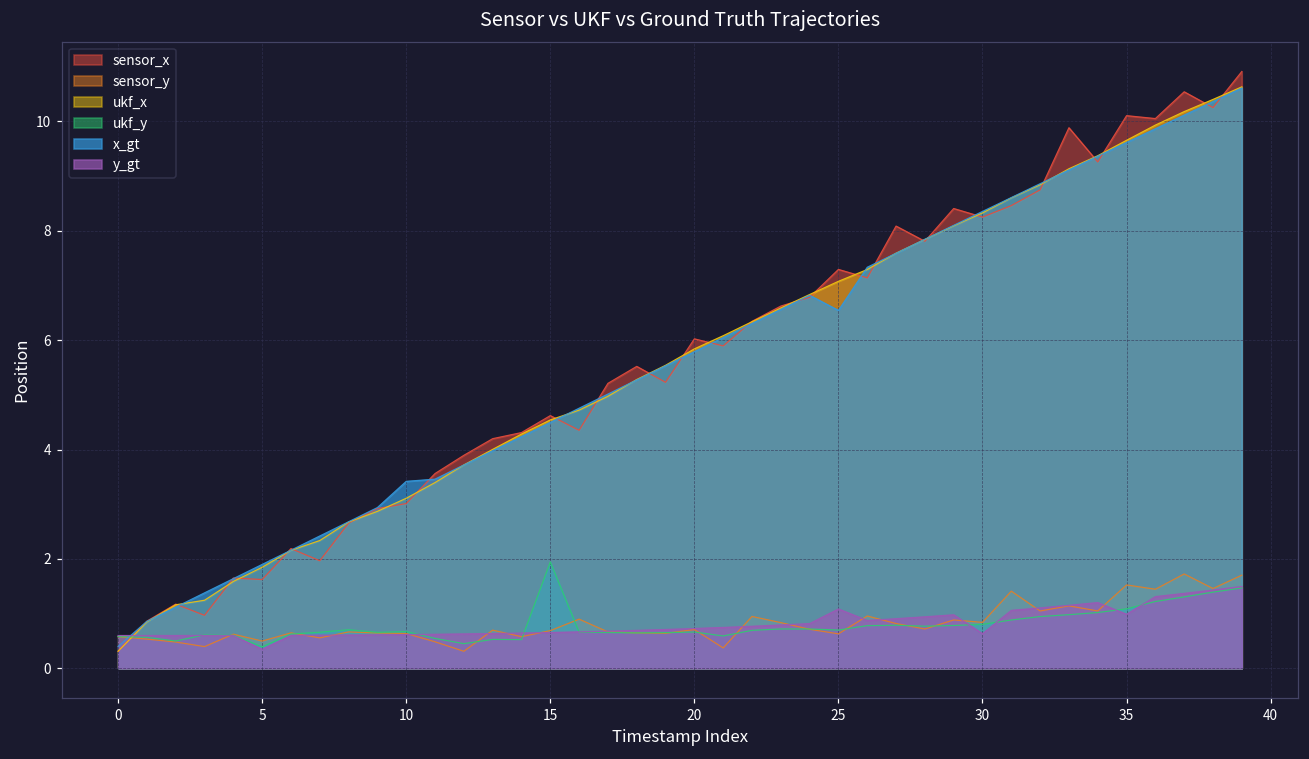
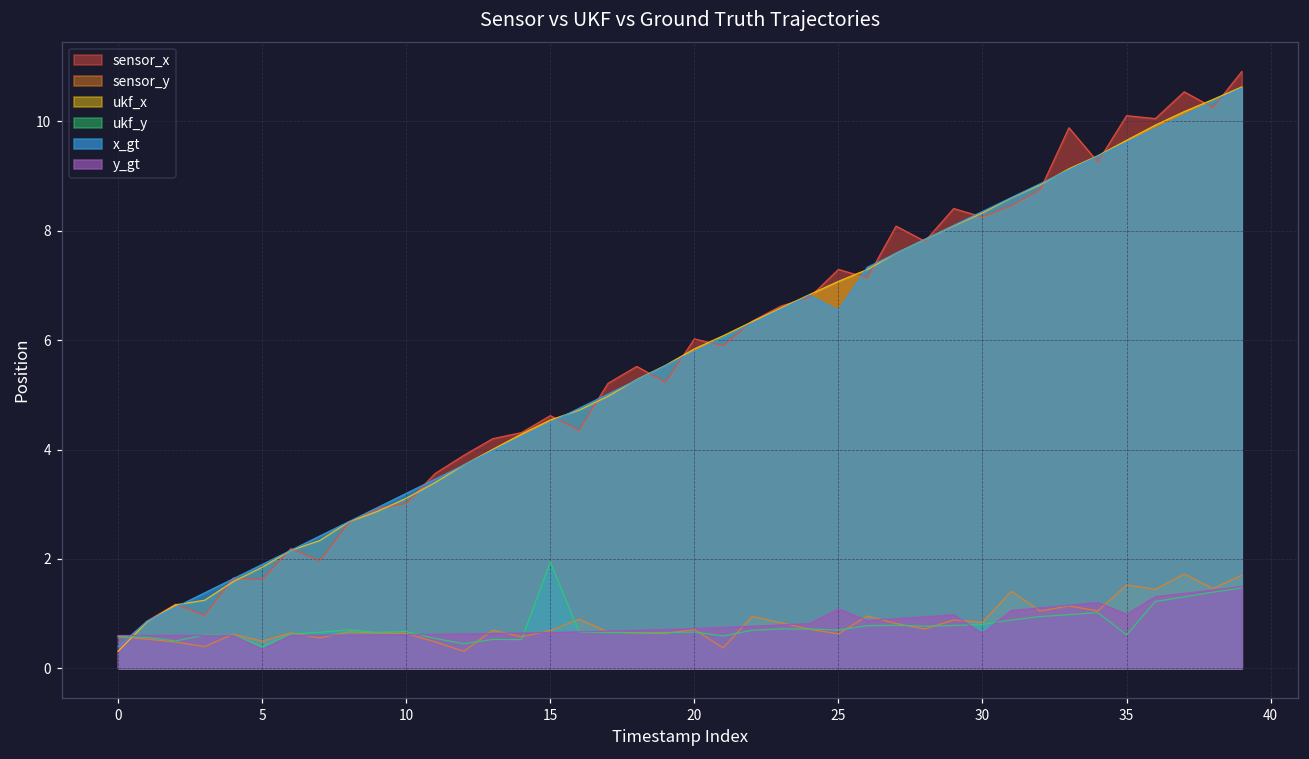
x_gt, 10: 3.4 -> 3.2
ukf_y, 35: 1.1 -> 0.6
